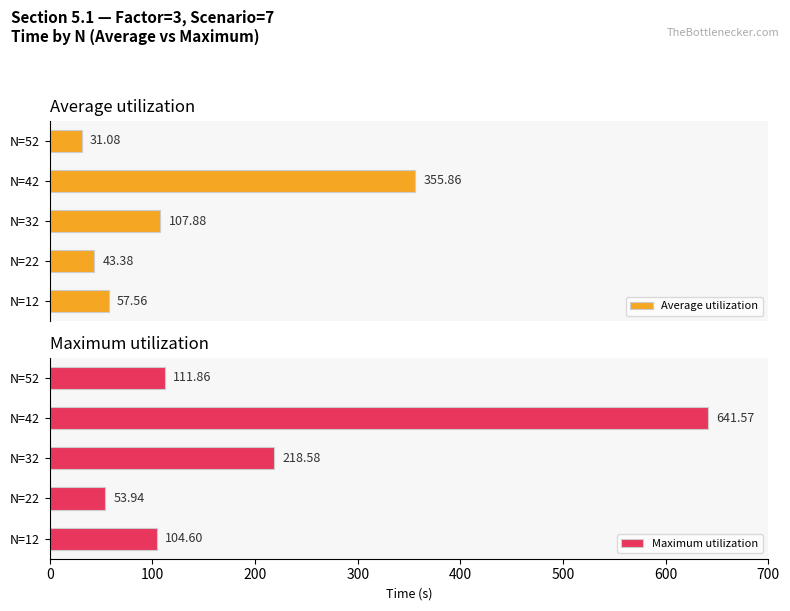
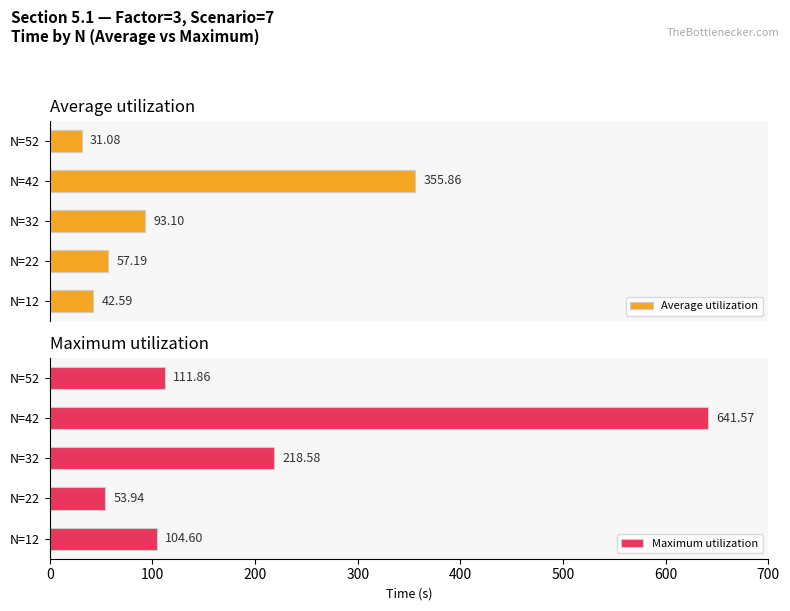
Average utilization, N=32: 107.88 -> 93.10
Average utilization, N=22: 43.38 -> 57.19
Average utilization, N=12: 57.56 -> 42.59
